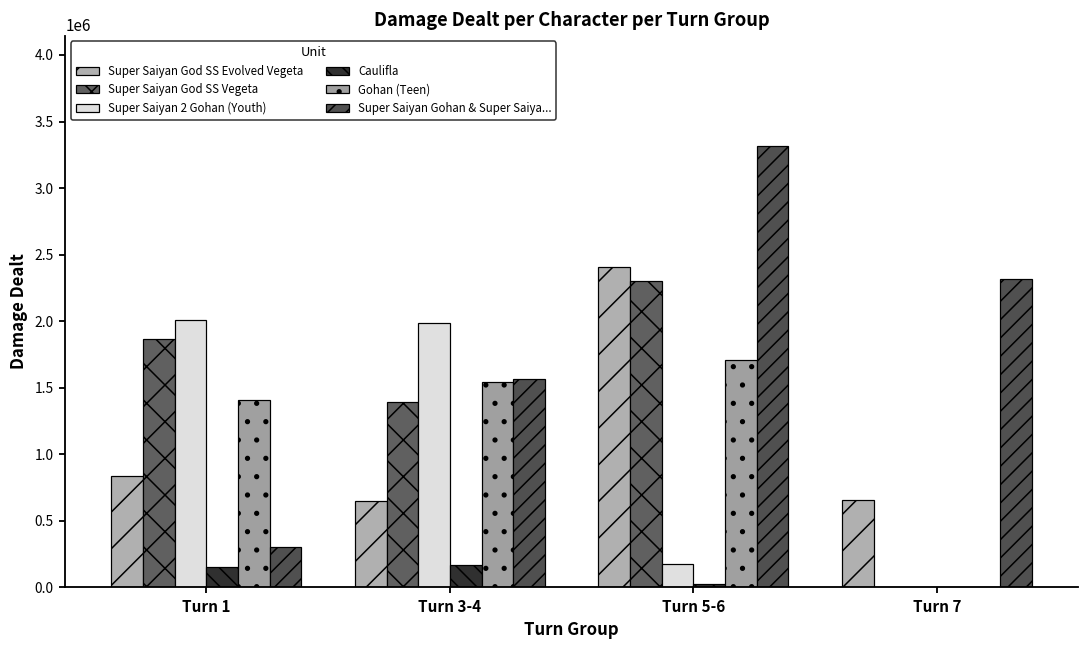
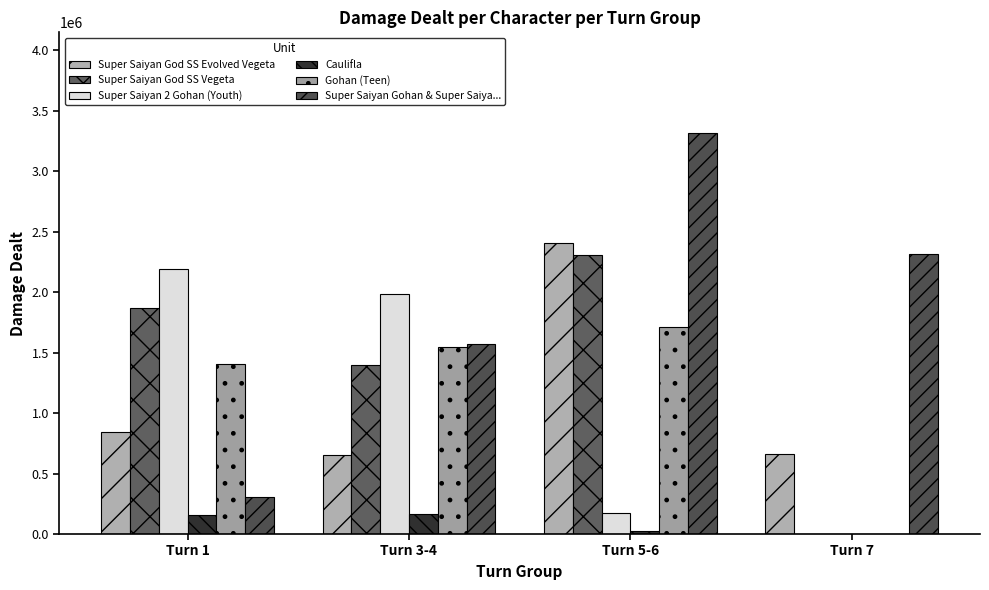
Super Saiyan 2 Gohan (Youth), Turn 1: 2010000 -> 2190000
